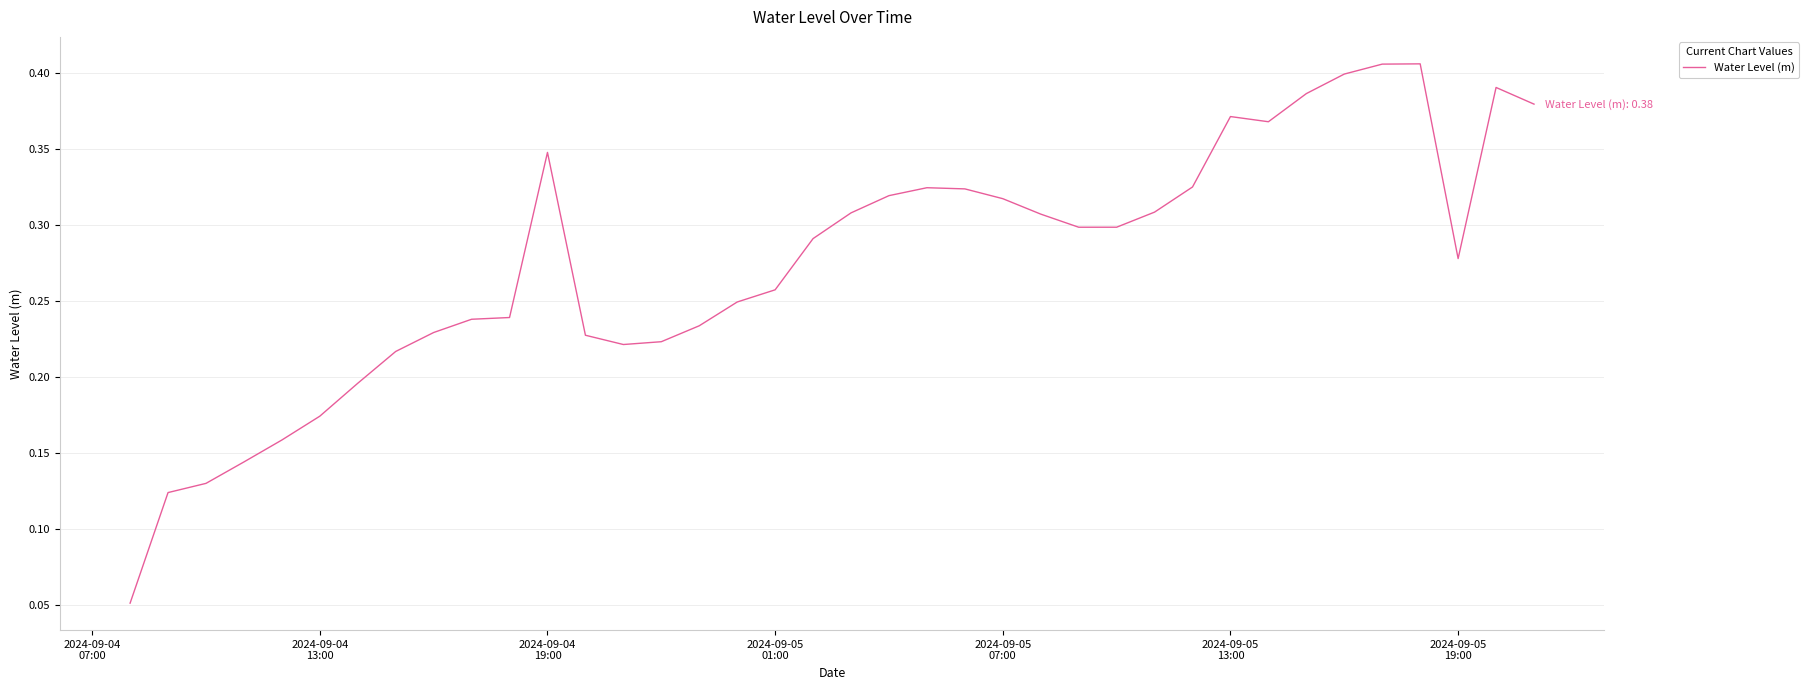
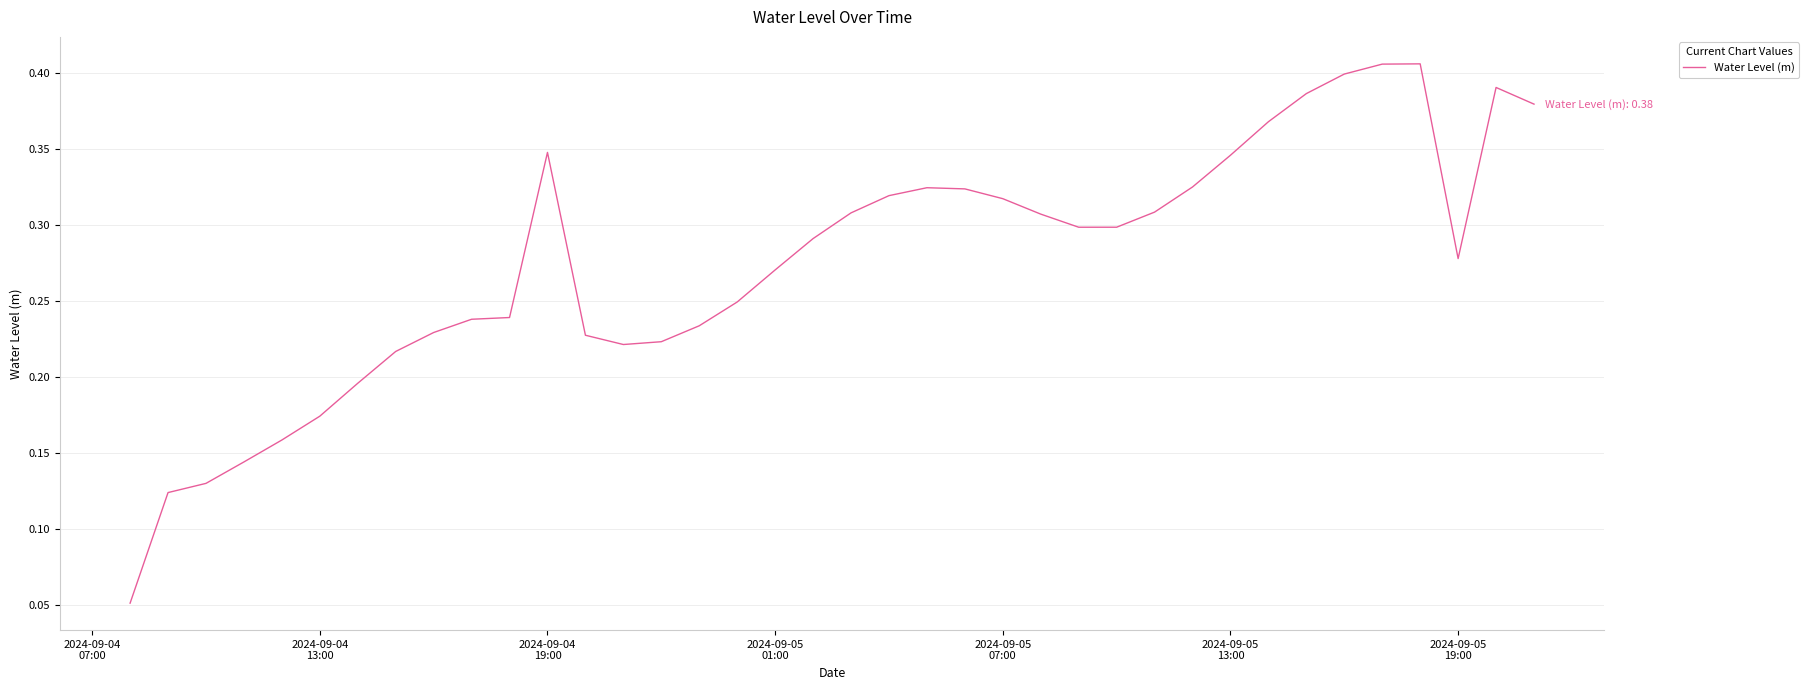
2024-09-05 01:00: 0.257 -> 0.270
2024-09-05 13:00: 0.371 -> 0.346
